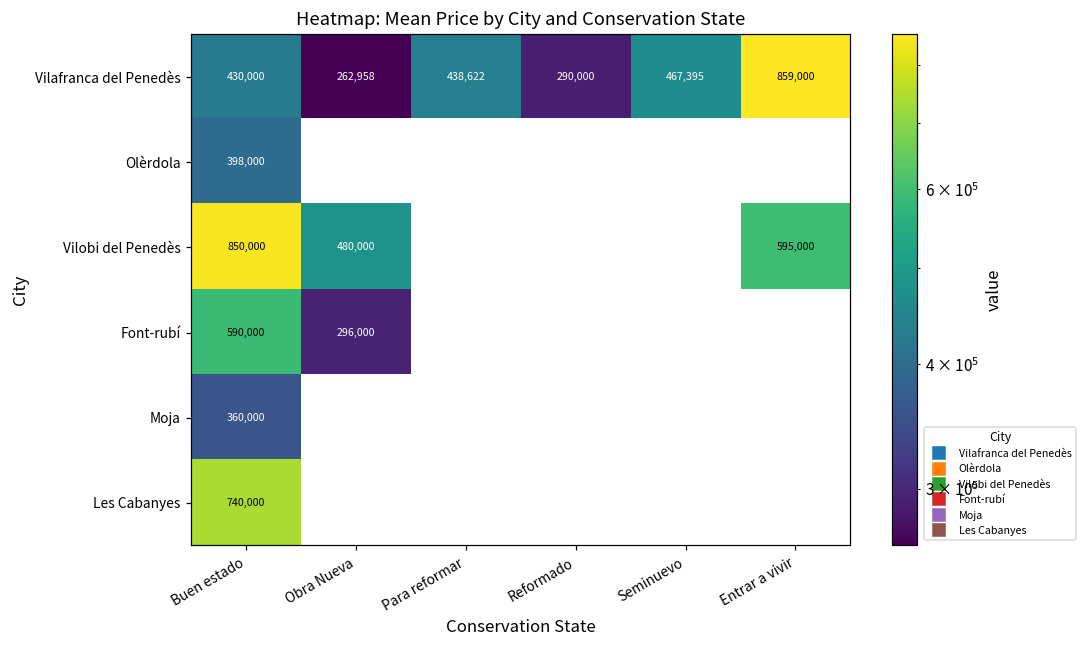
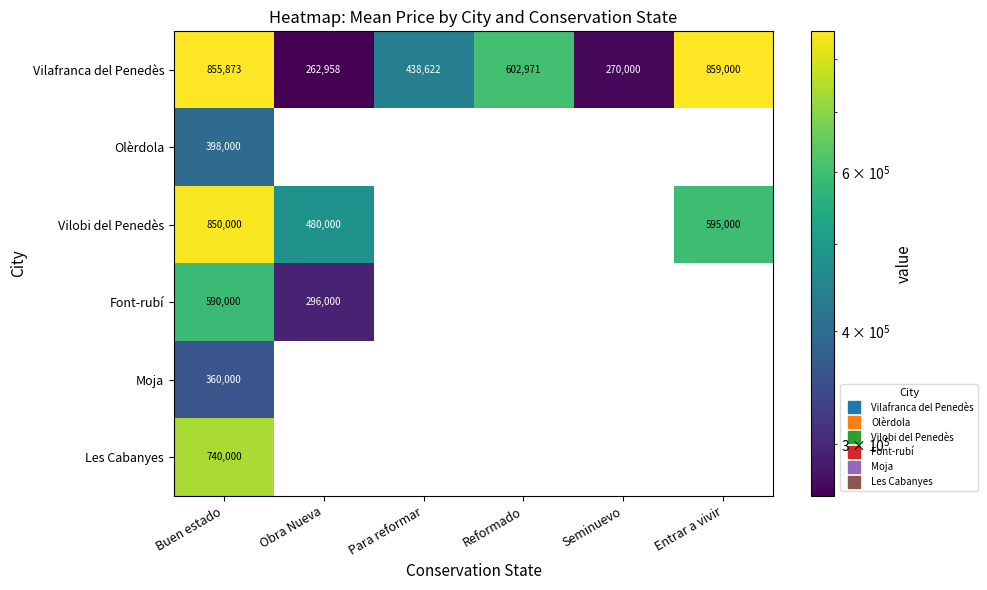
Vilafranca del Penedès, Buen estado: 430,000 -> 855,873
Vilafranca del Penedès, Reformado: 290,000 -> 602,971
Vilafranca del Penedès, Seminuevo: 467,395 -> 270,000
